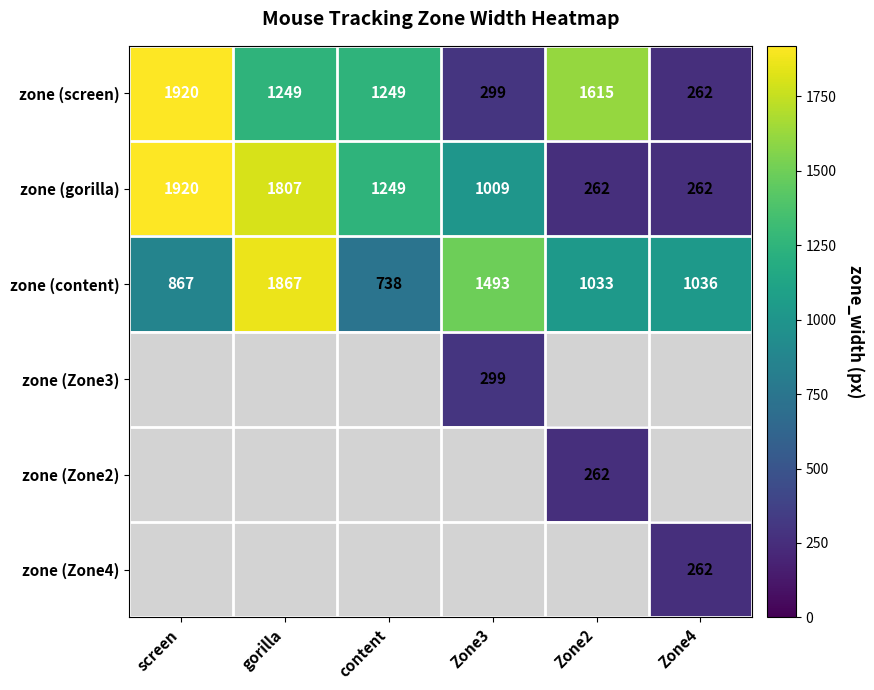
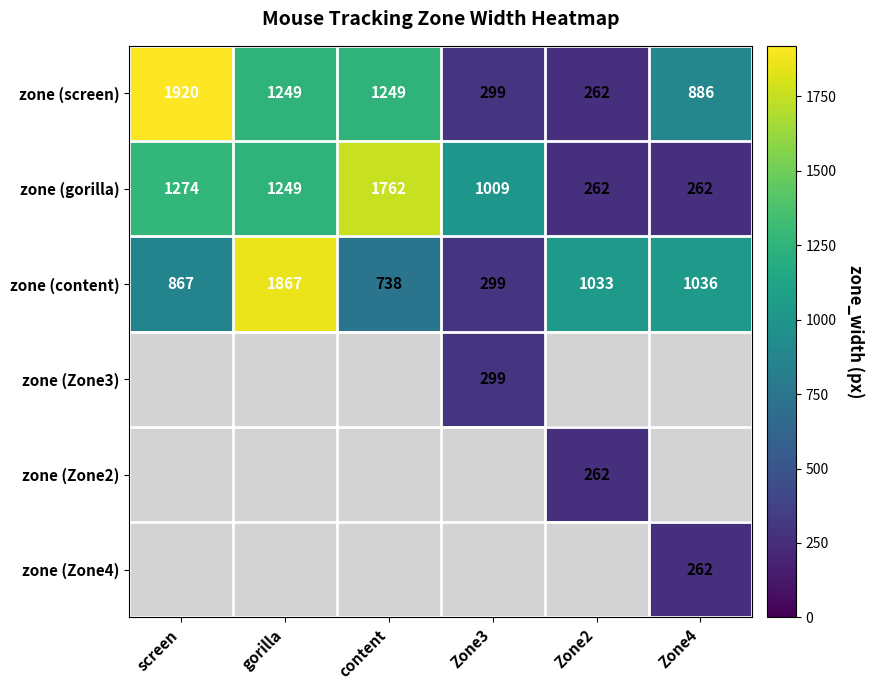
zone (screen), Zone2: 1615 -> 262
zone (screen), Zone4: 262 -> 886
zone (gorilla), screen: 1920 -> 1274
zone (gorilla), gorilla: 1807 -> 1249
zone (gorilla), content: 1249 -> 1762
zone (content), Zone3: 1493 -> 299
